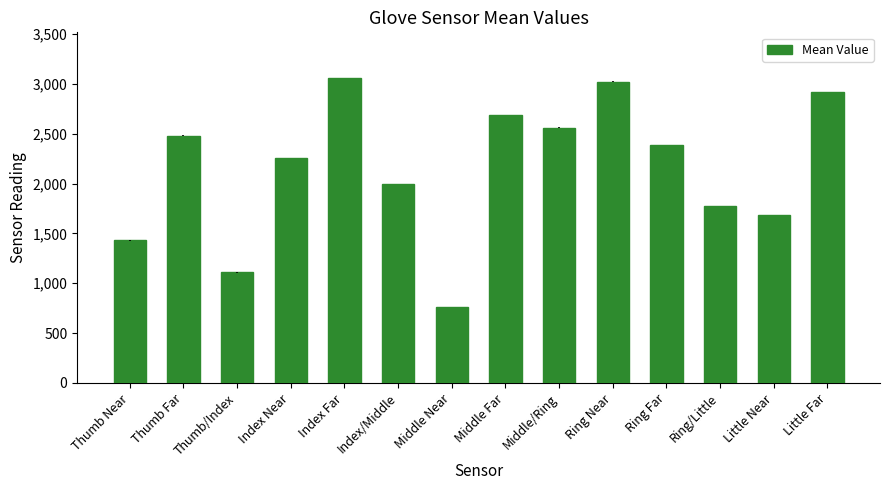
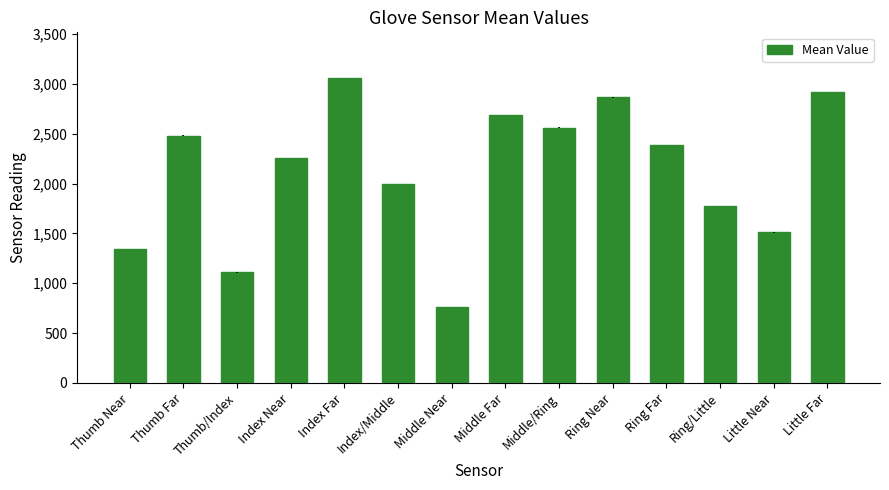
Thumb Near: 1,400 -> 1,300
Ring Near: 3,000 -> 2,900
Little Near: 1,700 -> 1,500
